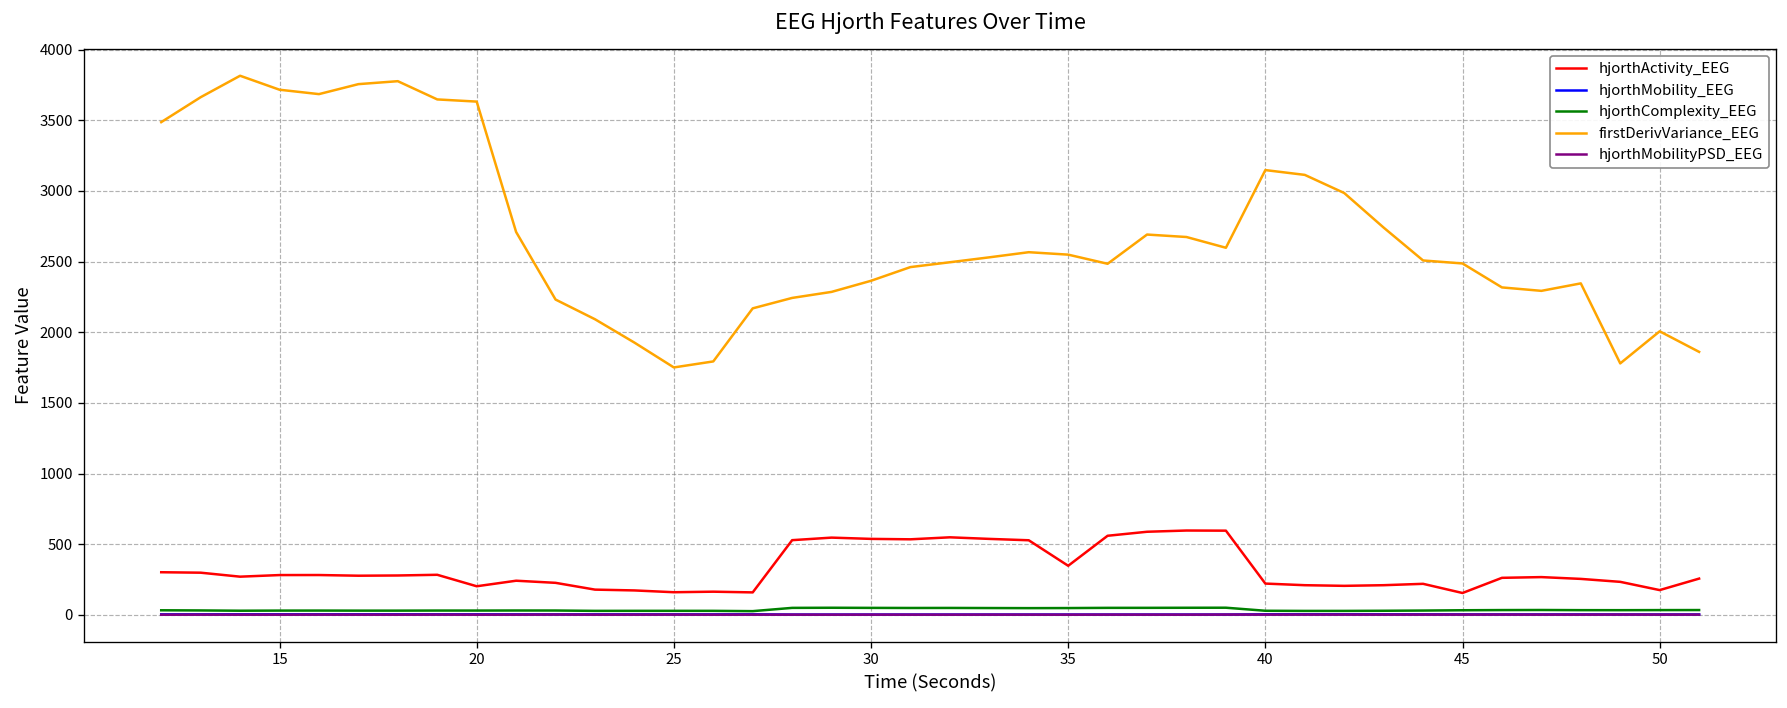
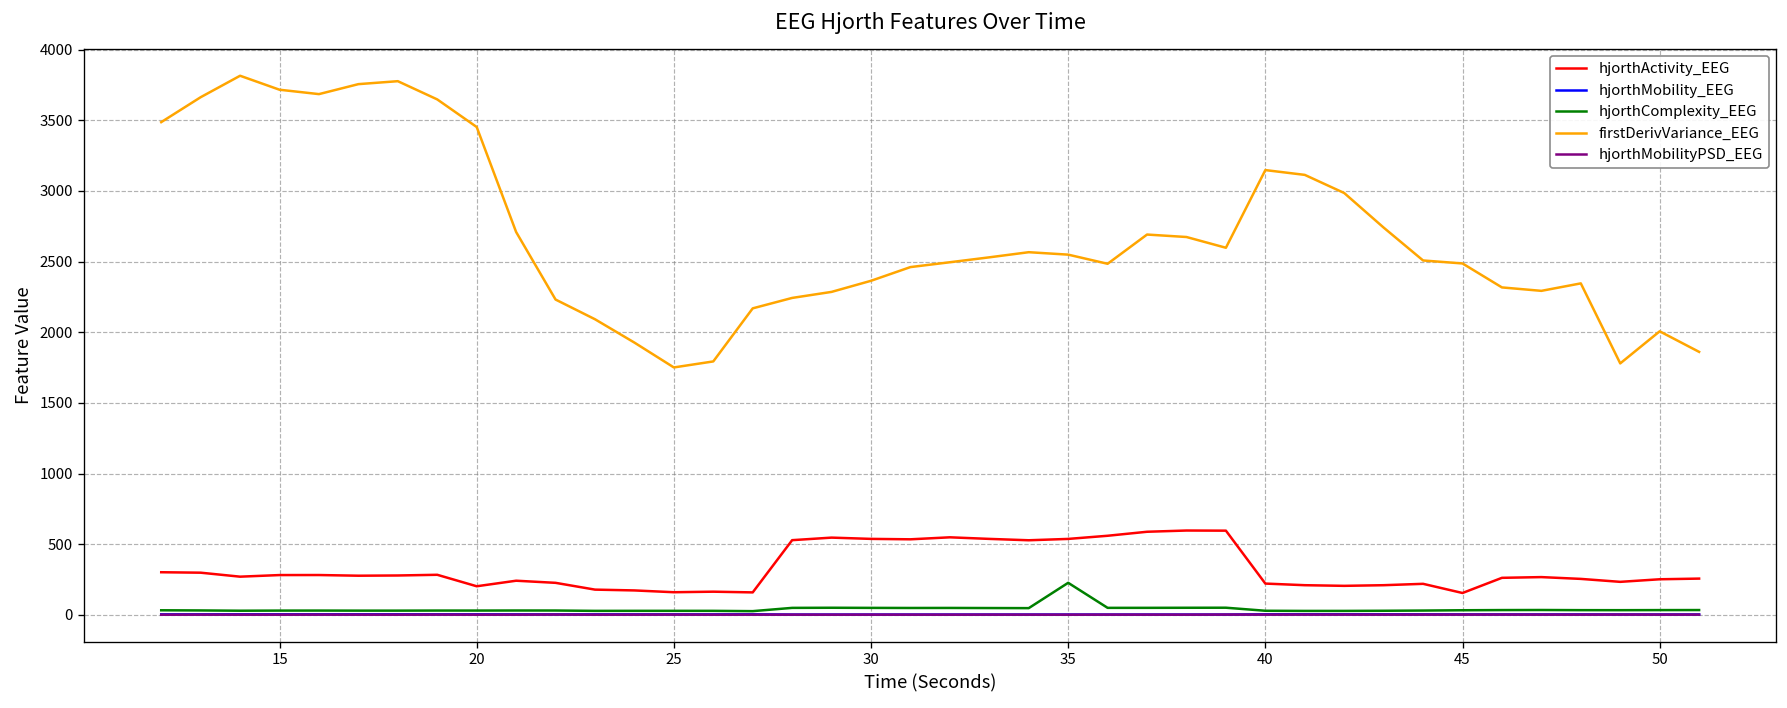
firstDerivVariance_EEG, 20: 3630 -> 3450
hjorthActivity_EEG, 35: 350 -> 540
hjorthComplexity_EEG, 35: 50 -> 230
hjorthActivity_EEG, 50: 180 -> 250
